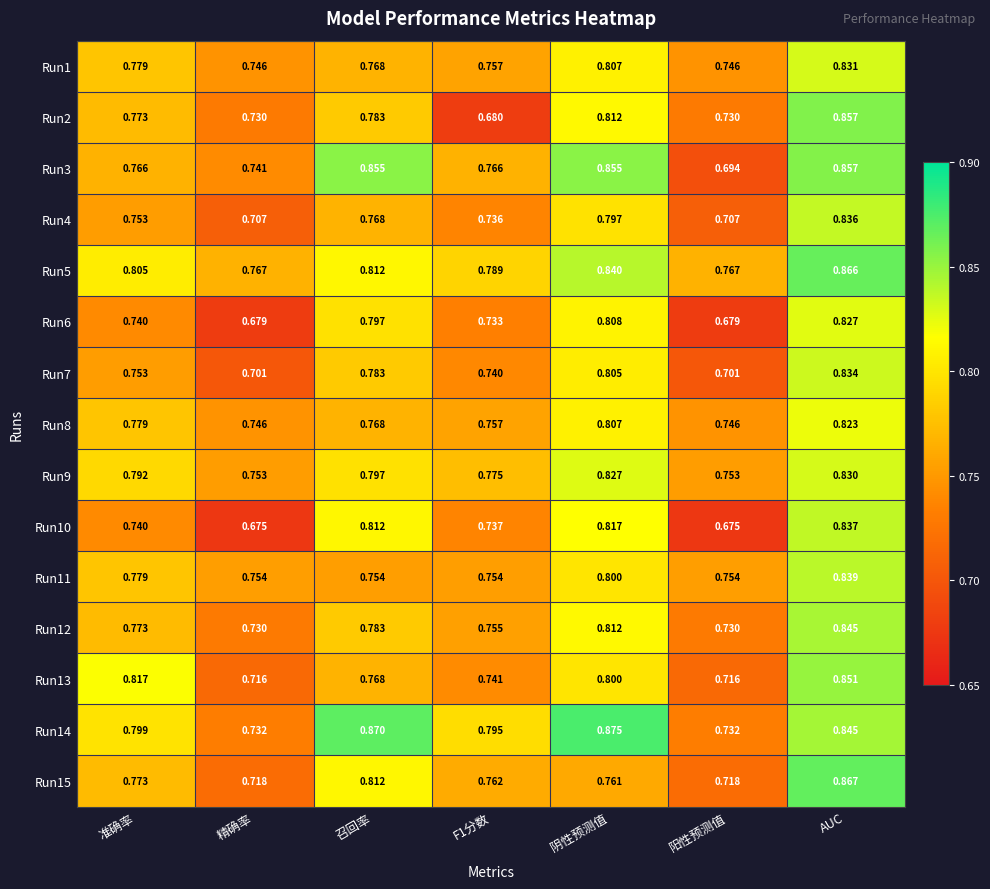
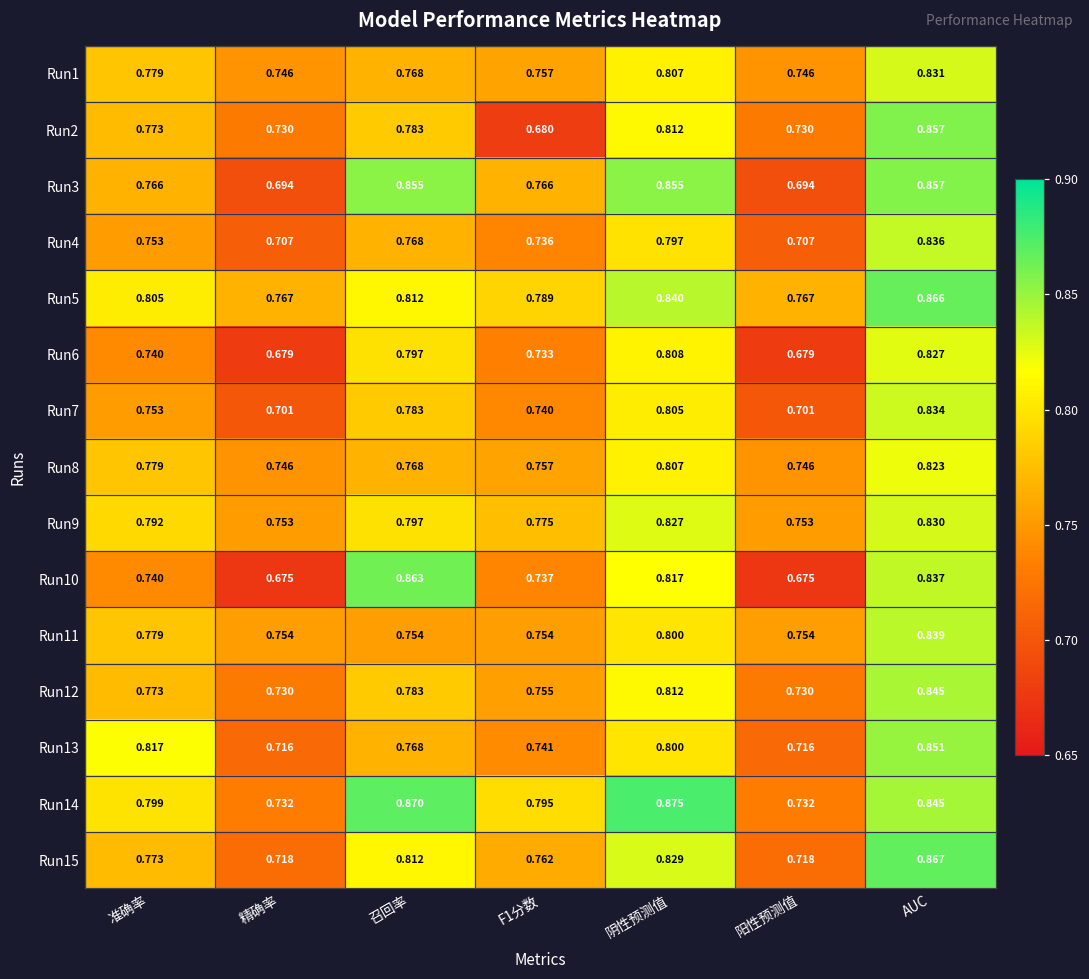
Run3, 精确率: 0.741 -> 0.694
Run10, 召回率: 0.812 -> 0.863
Run15, 阴性预测值: 0.761 -> 0.829
